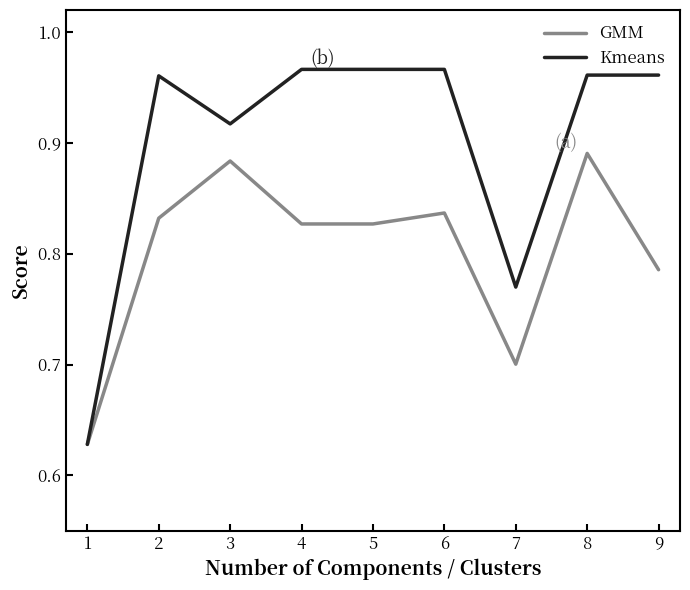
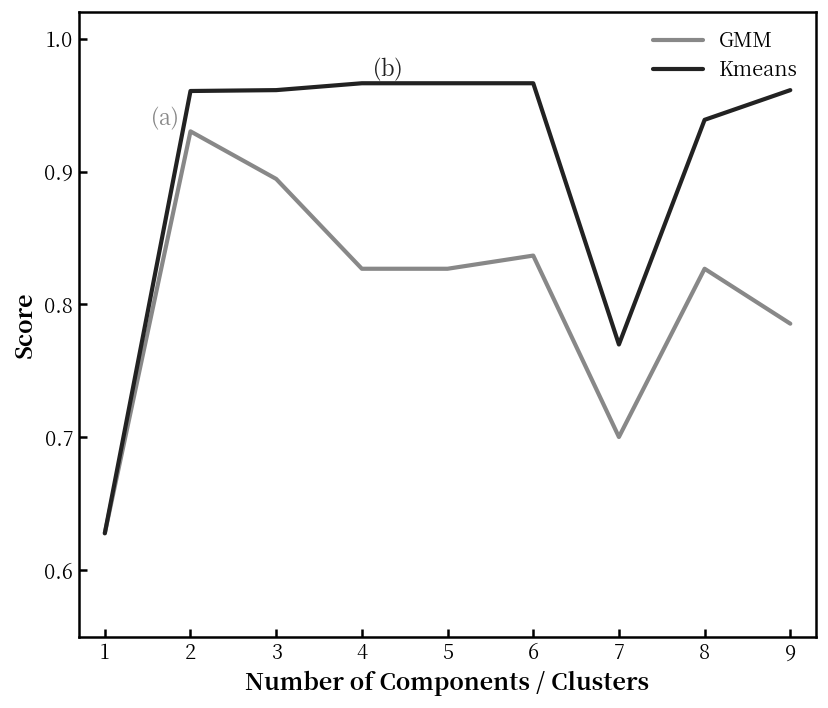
GMM, 2: 0.832 -> 0.930
GMM, 3: 0.884 -> 0.894
Kmeans, 3: 0.917 -> 0.961
GMM, 8: 0.891 -> 0.827
Kmeans, 8: 0.961 -> 0.939
